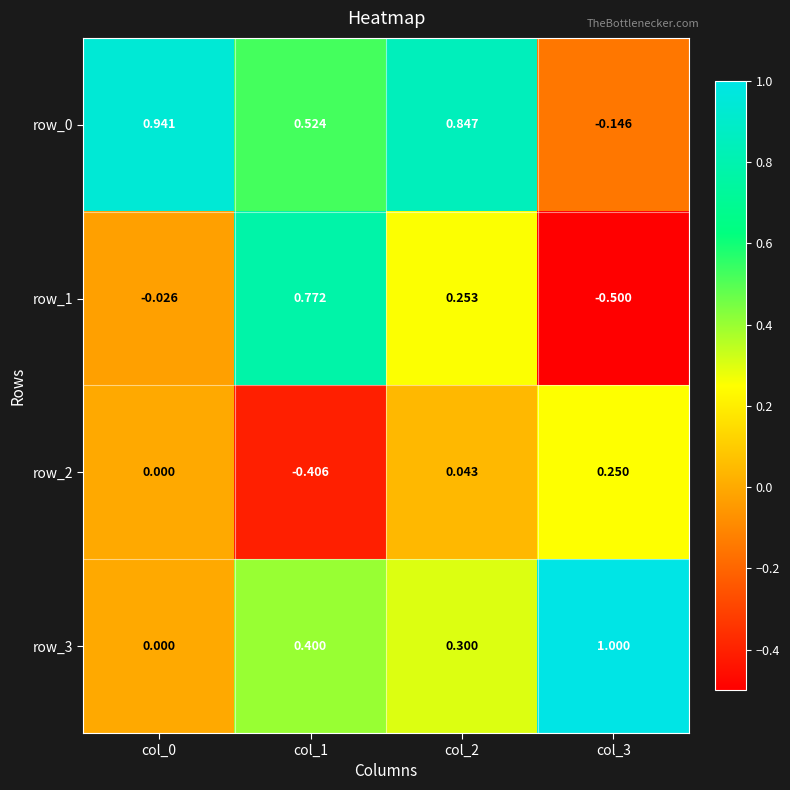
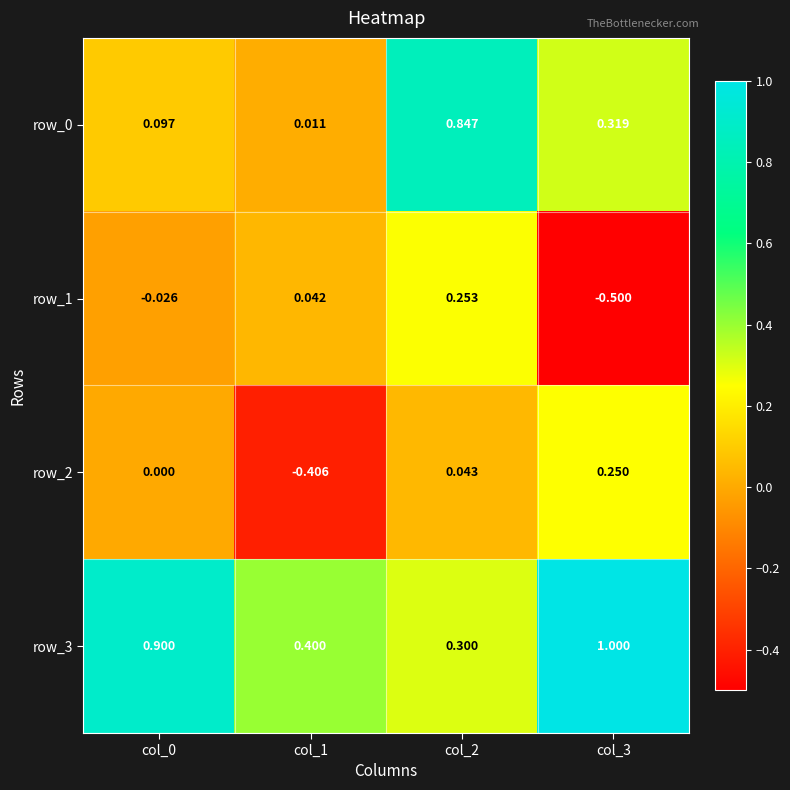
row_0, col_0: 0.941 -> 0.097
row_0, col_1: 0.524 -> 0.011
row_0, col_3: -0.146 -> 0.319
row_1, col_1: 0.772 -> 0.042
row_3, col_0: 0.000 -> 0.900
